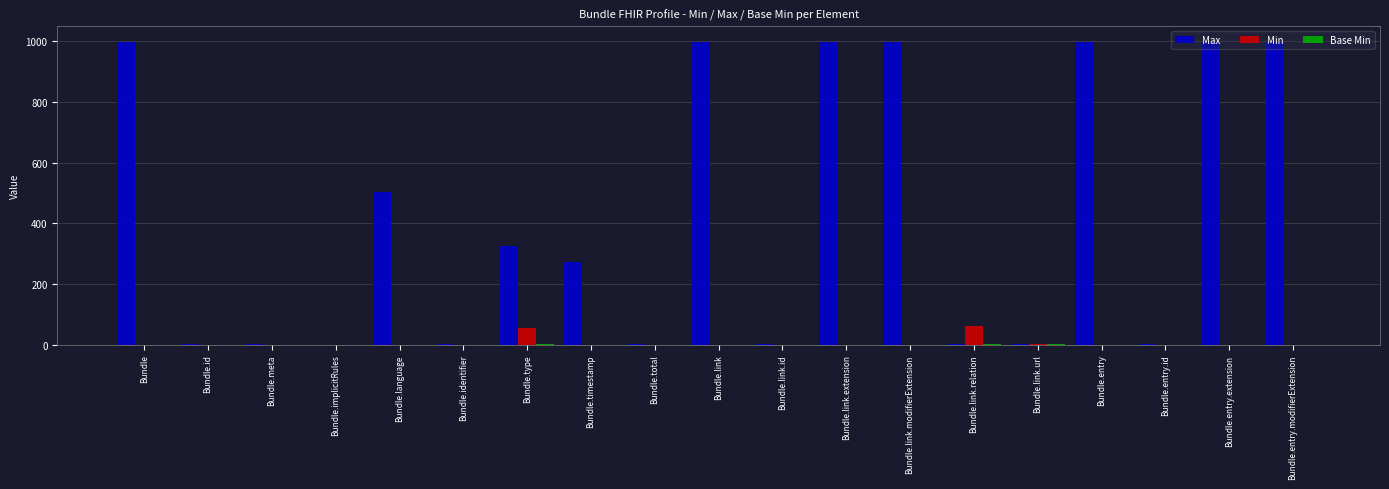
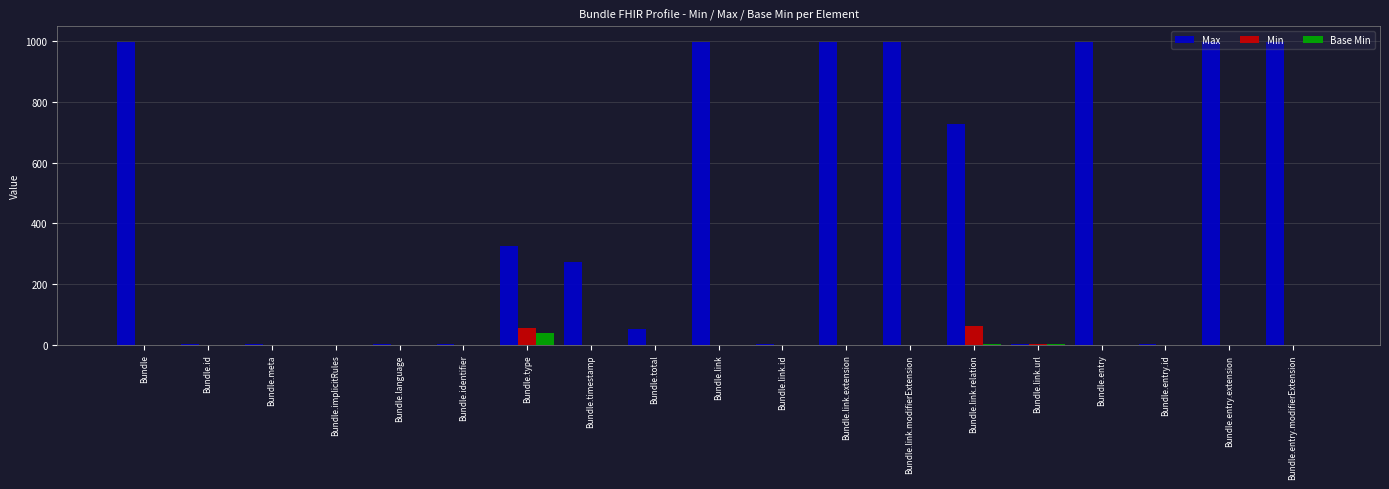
Max, Bundle.language: 510 -> 0
Base Min, Bundle.type: 0 -> 40
Max, Bundle.total: 0 -> 50
Max, Bundle.link.relation: 0 -> 730
